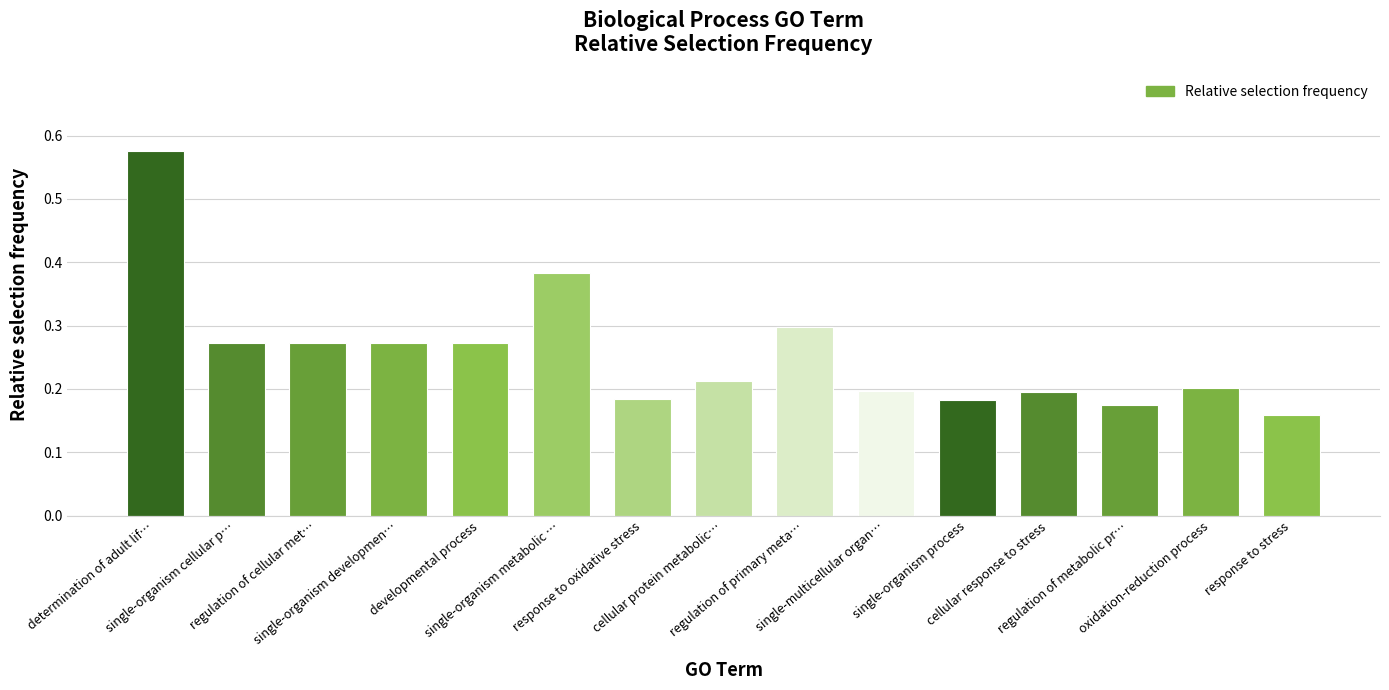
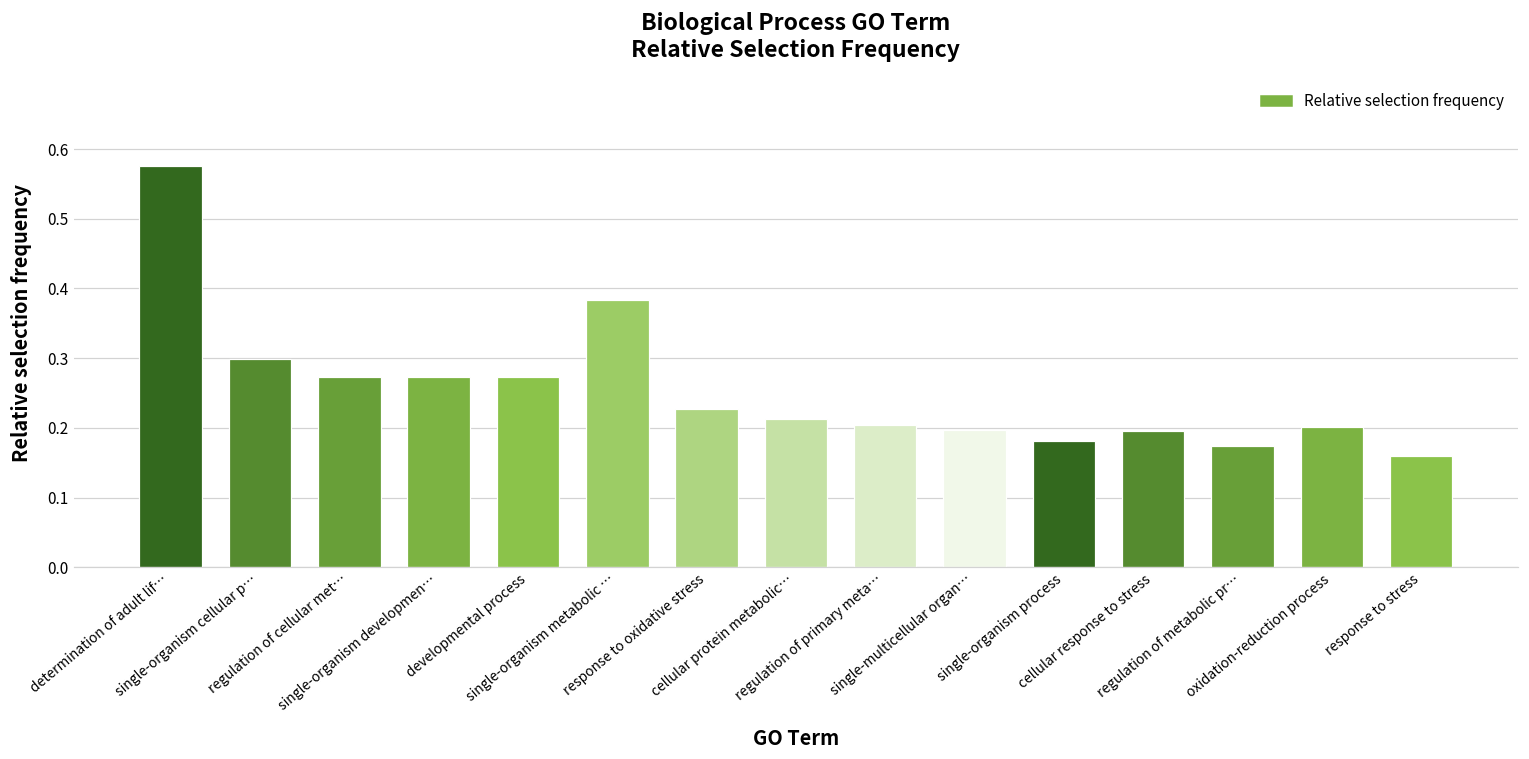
single-organism cellular p…: 0.27 -> 0.30
response to oxidative stress: 0.18 -> 0.23
regulation of primary meta…: 0.30 -> 0.20
